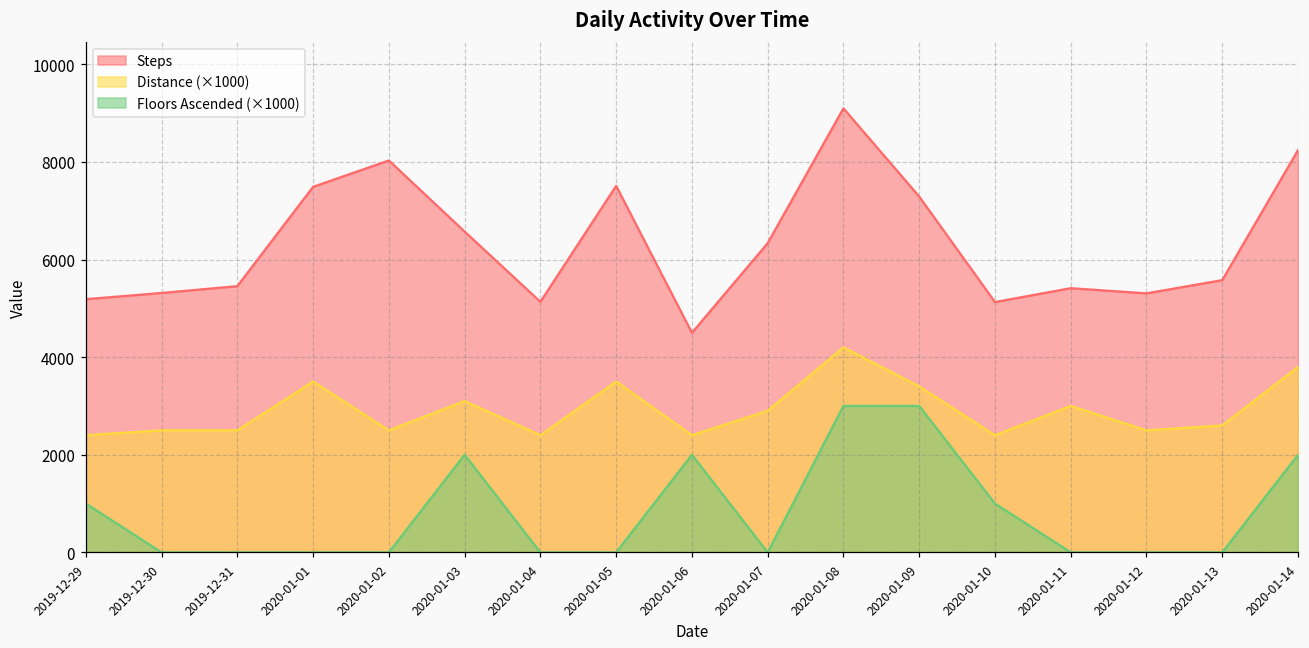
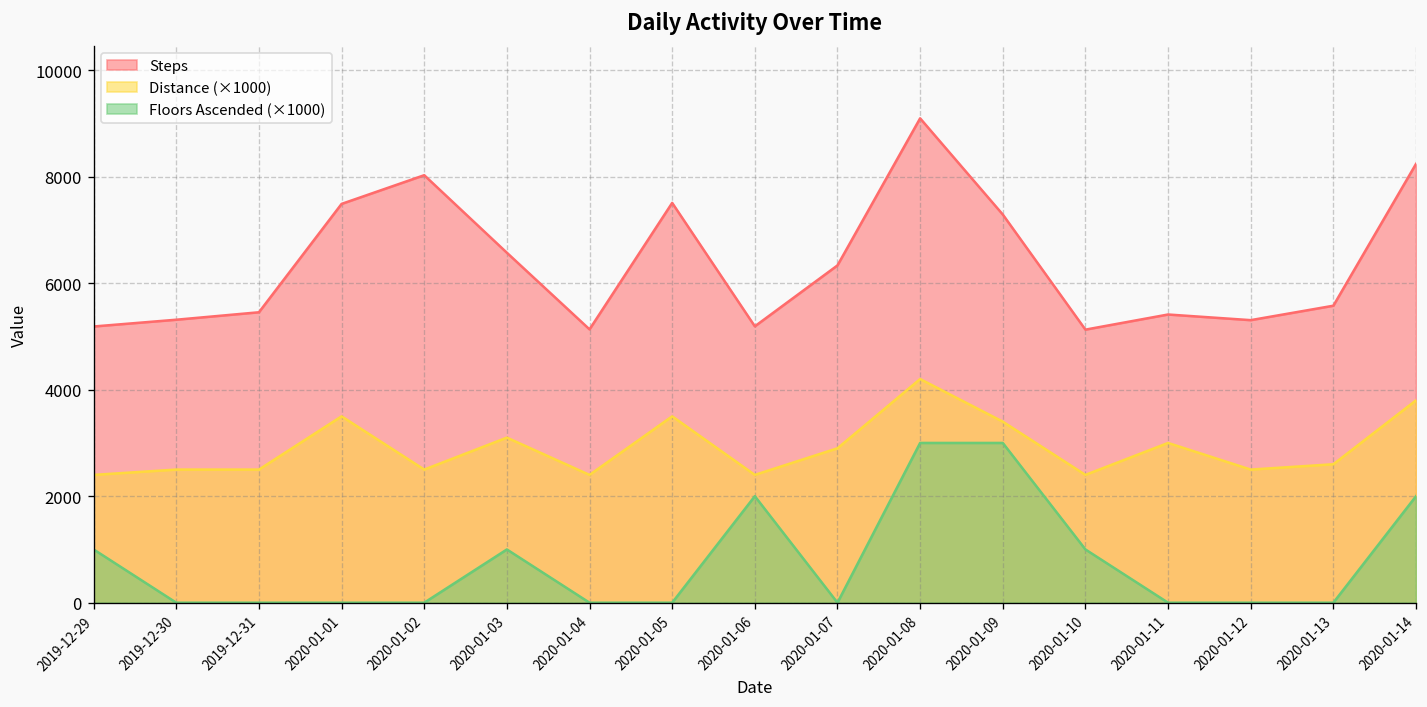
Floors Ascended (×1000), 2020-01-03: 2000 -> 1000
Steps, 2020-01-06: 4500 -> 5200
